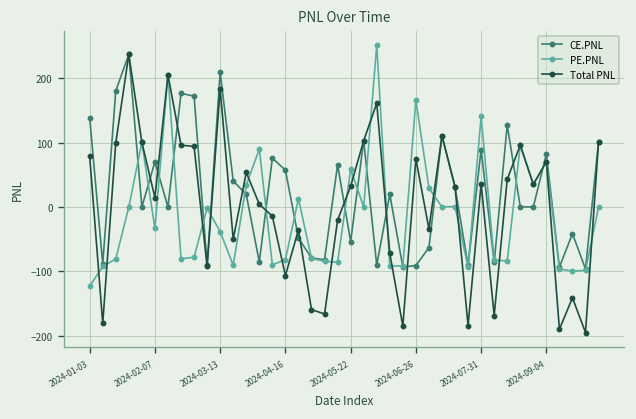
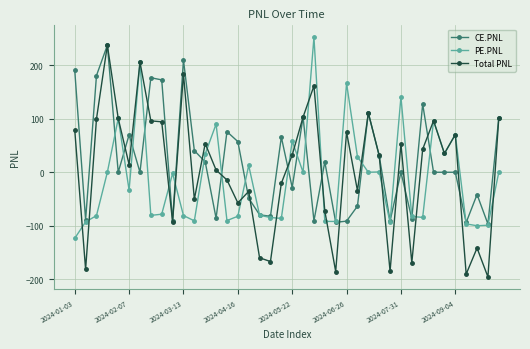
CE.PNL, 2024-01-03: 140 -> 190
PE.PNL, 2024-03-13: -40 -> -80
Total PNL, 2024-04-16: -110 -> -60
CE.PNL, 2024-05-22: -50 -> -30
CE.PNL, 2024-07-31: 90 -> 0
Total PNL, 2024-07-31: 40 -> 50
CE.PNL, 2024-09-04: 80 -> 0
